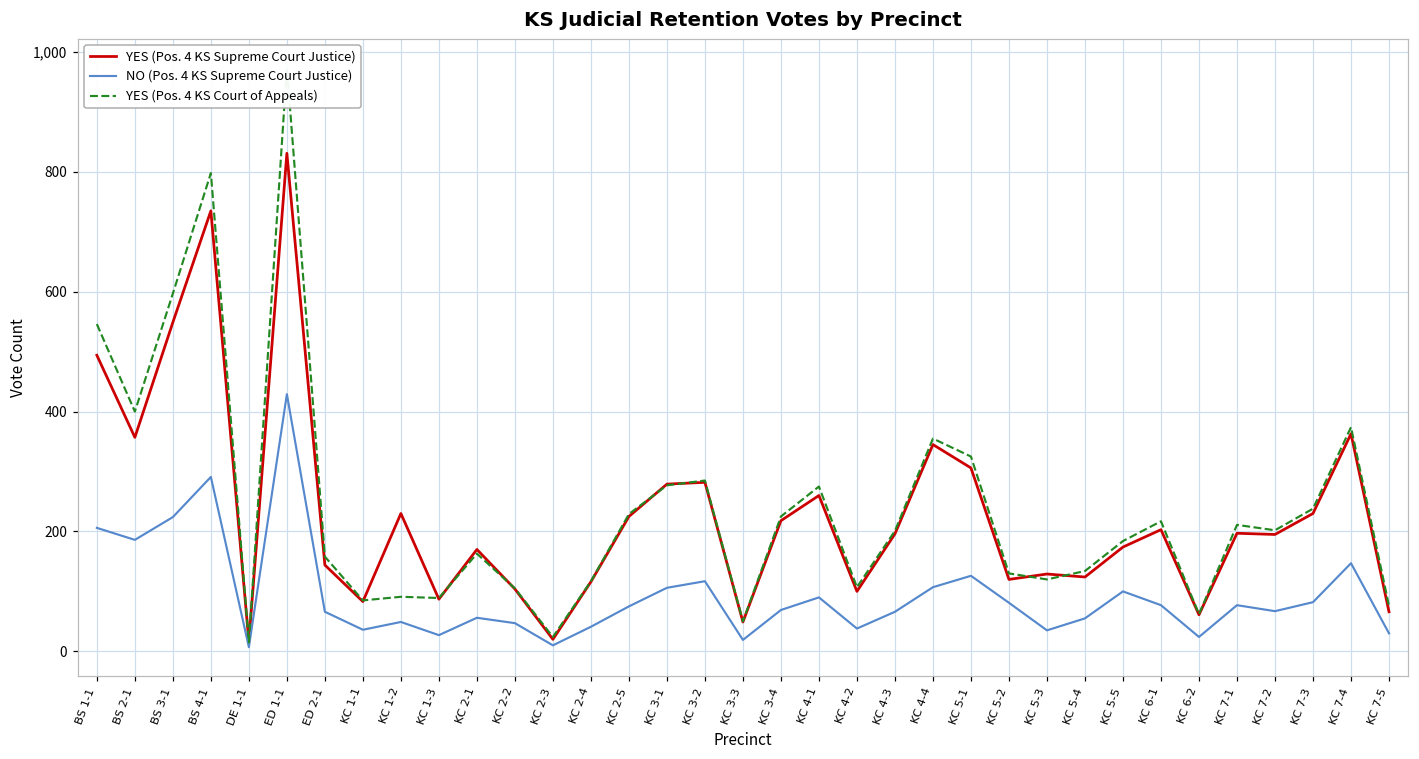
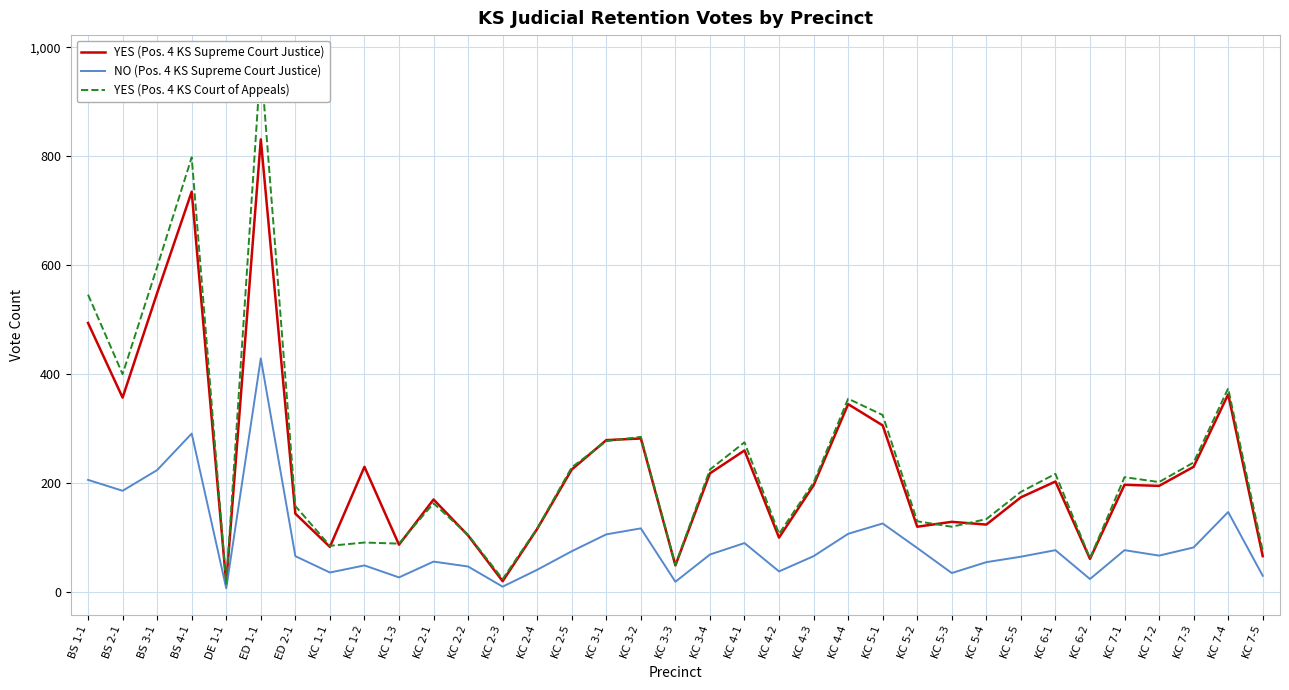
NO (Pos. 4 KS Supreme Court Justice), KC 5-5: 100 -> 70
